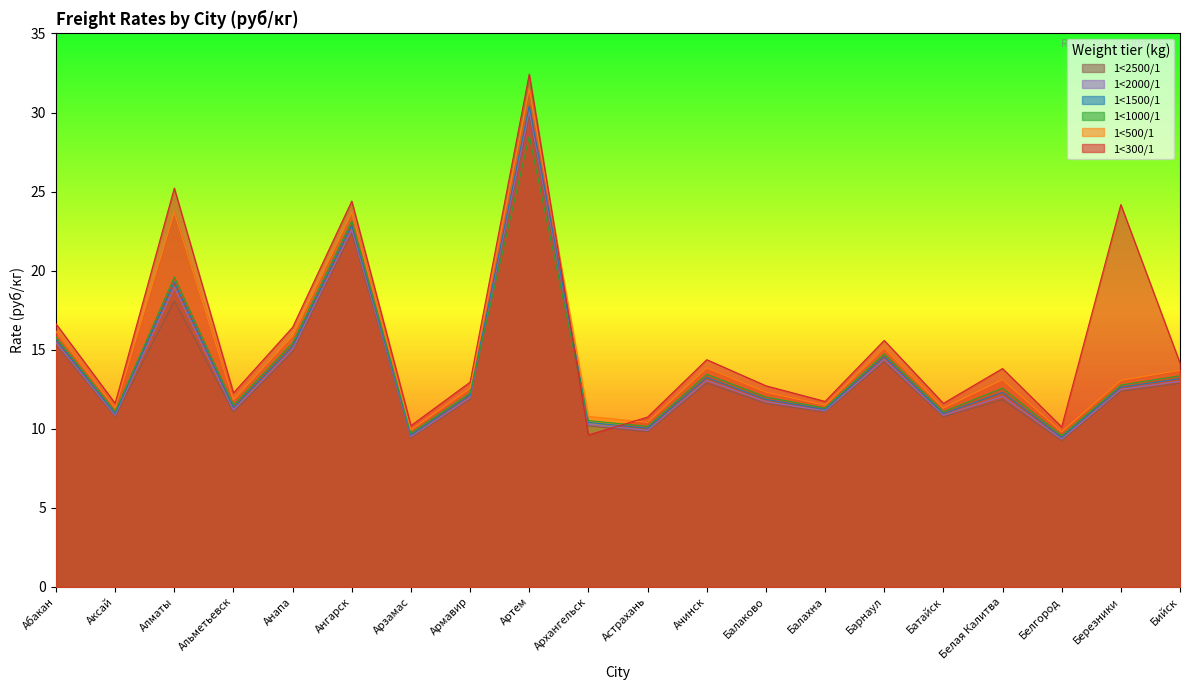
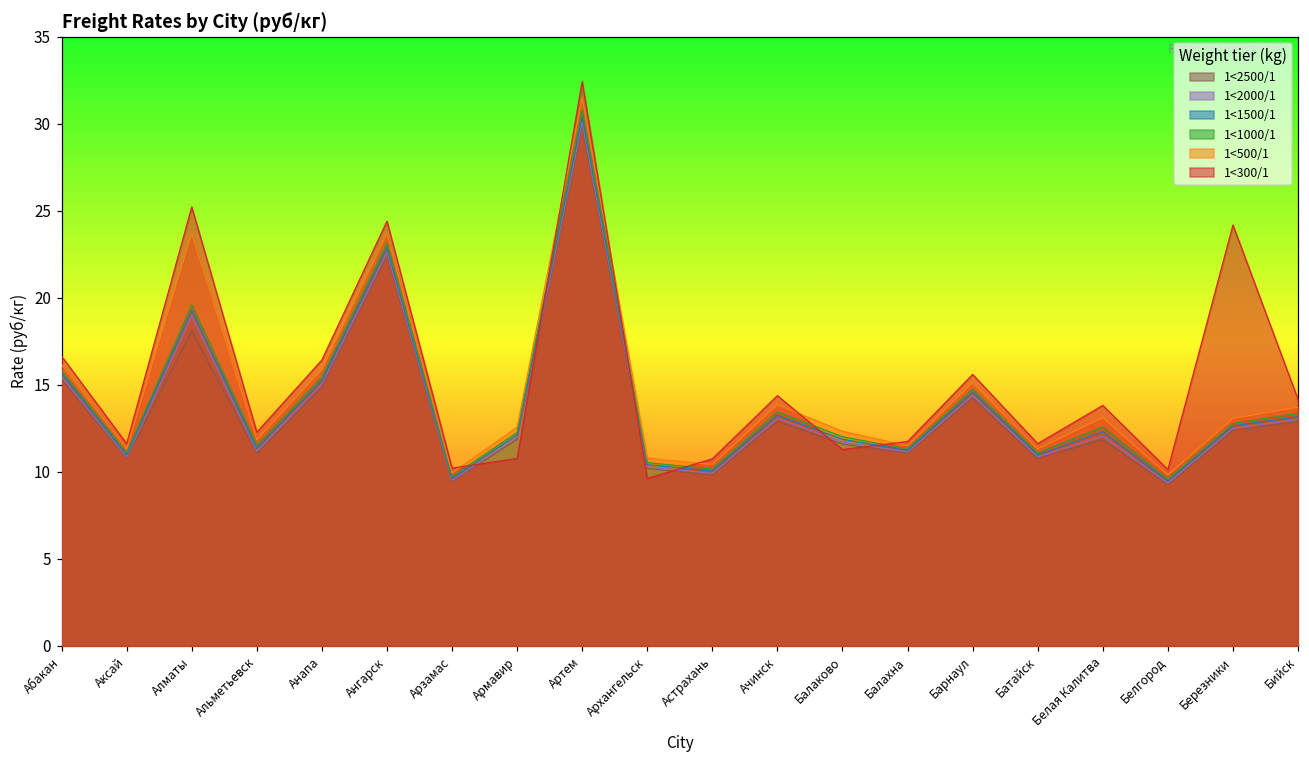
1<300/1, Армавир: 13.0 -> 10.8
1<1000/1, Артем: 28.5 -> 30.8
1<300/1, Балаково: 12.7 -> 11.3
